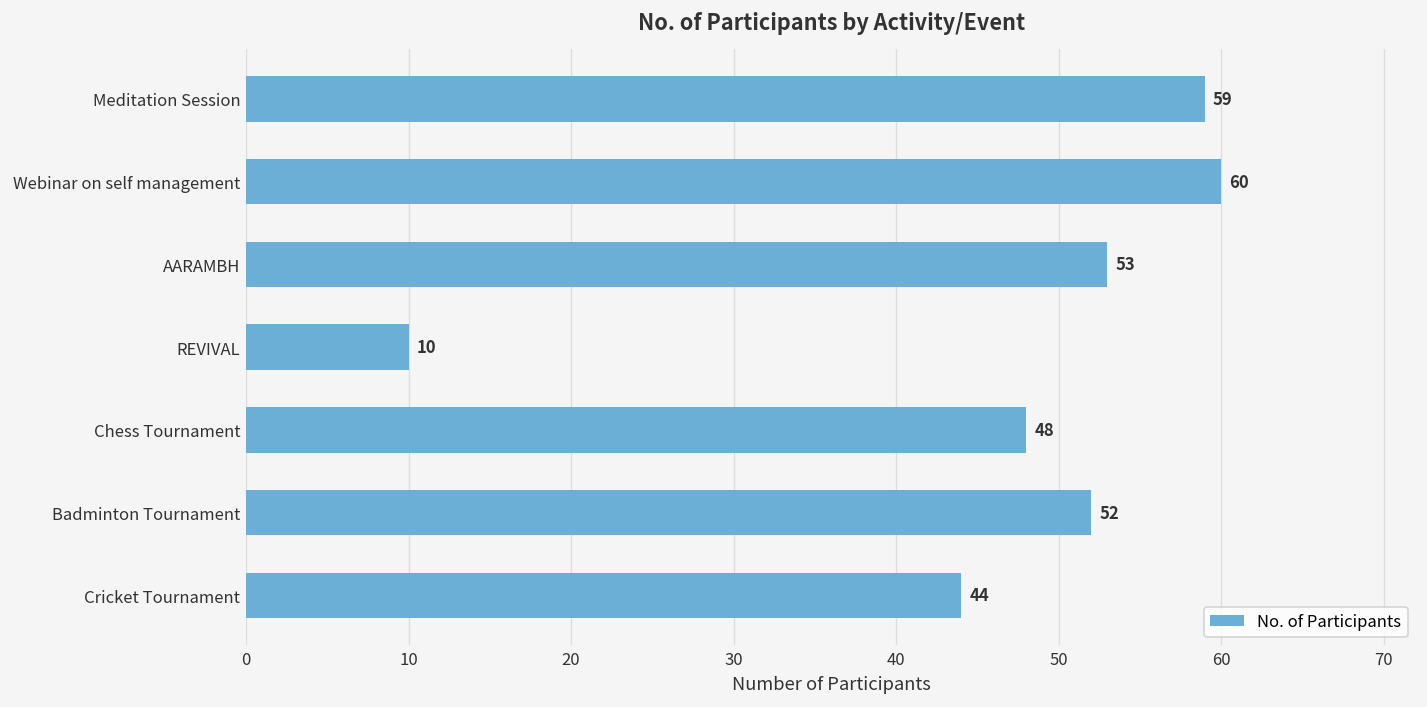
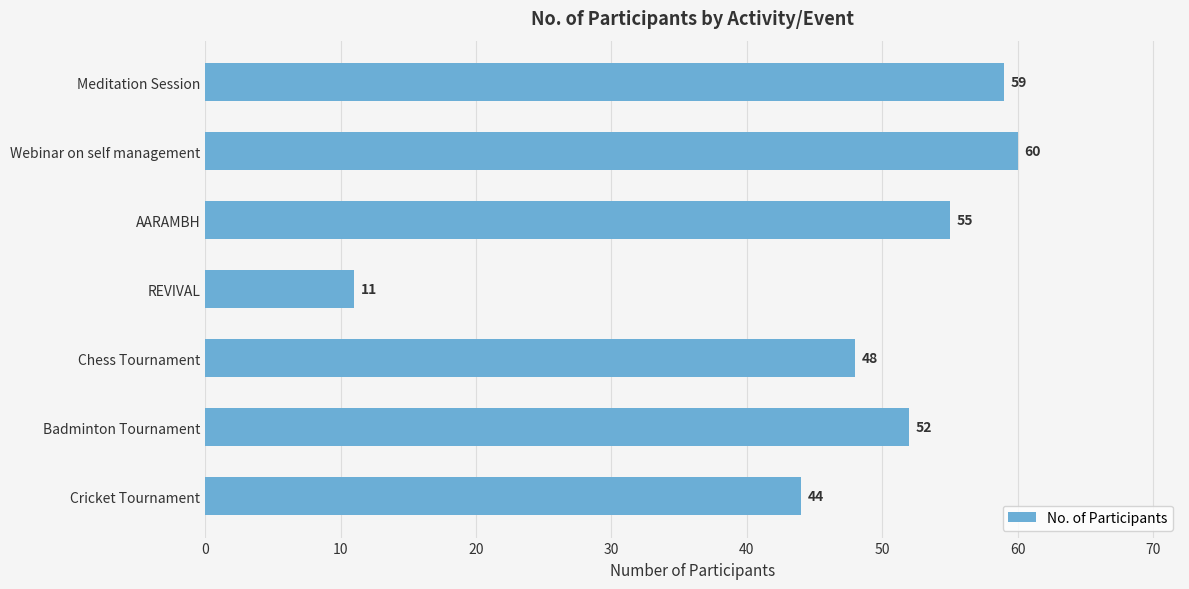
AARAMBH: 53 -> 55
REVIVAL: 10 -> 11
